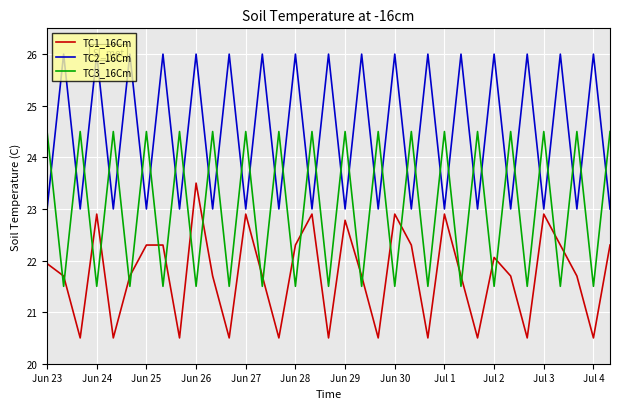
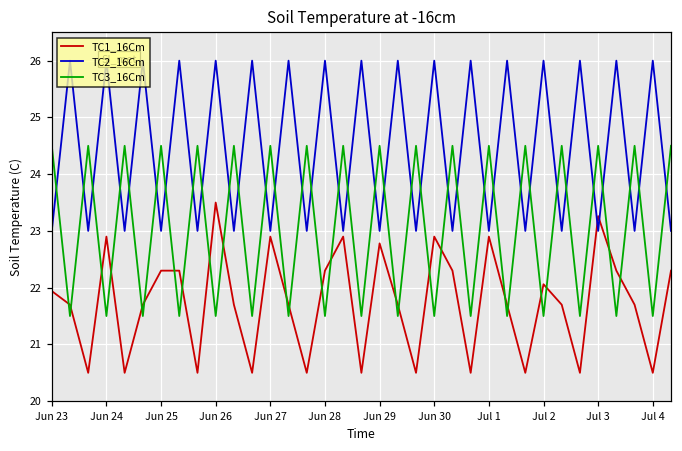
TC1_16Cm, Jul 3: 22.9 -> 23.3
